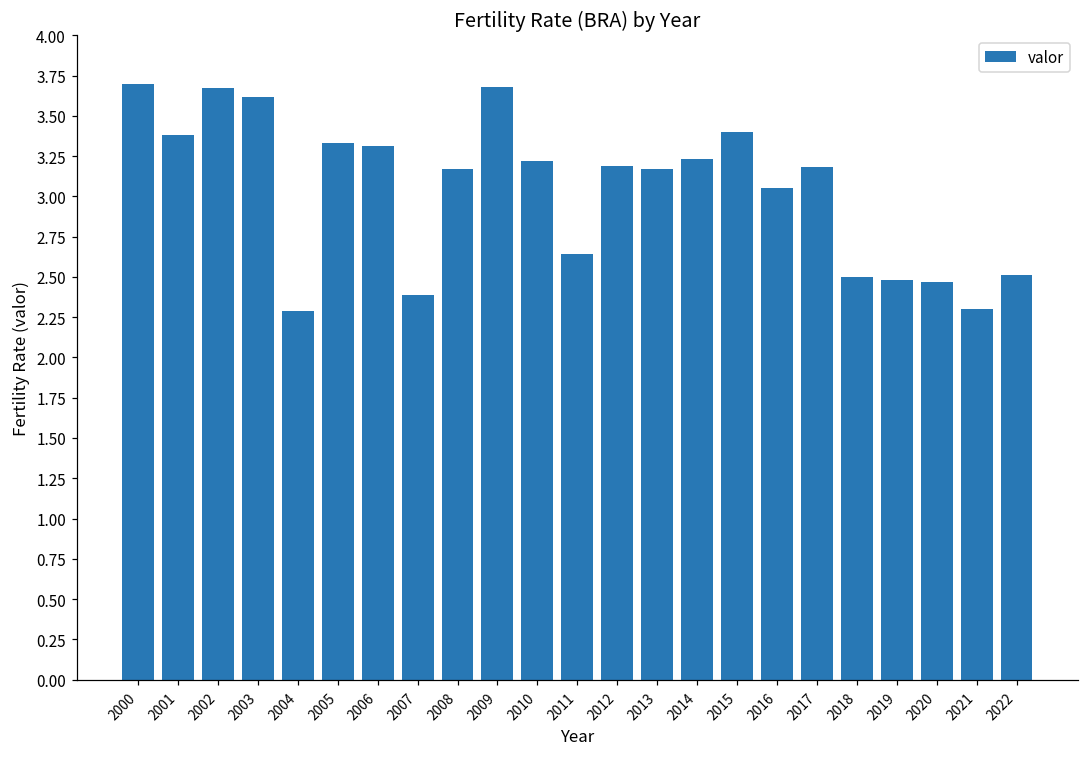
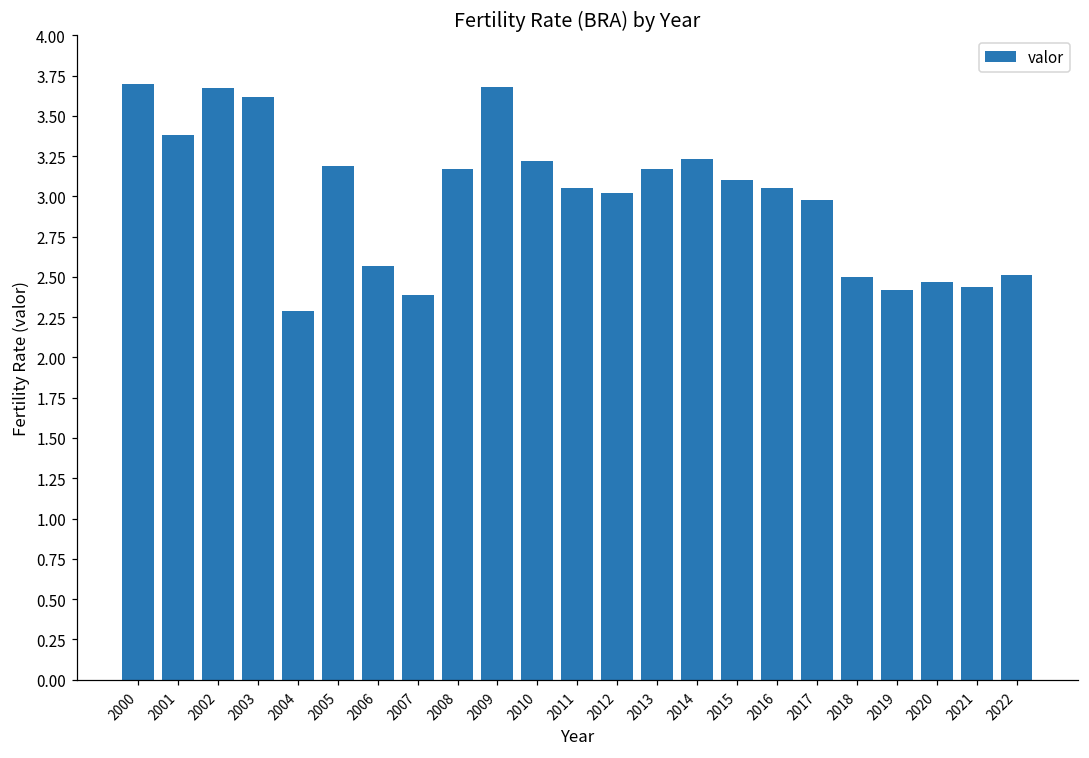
2005: 3.33 -> 3.19
2006: 3.31 -> 2.57
2011: 2.64 -> 3.05
2012: 3.19 -> 3.02
2015: 3.4 -> 3.1
2017: 3.18 -> 2.98
2019: 2.48 -> 2.42
2021: 2.30 -> 2.44
